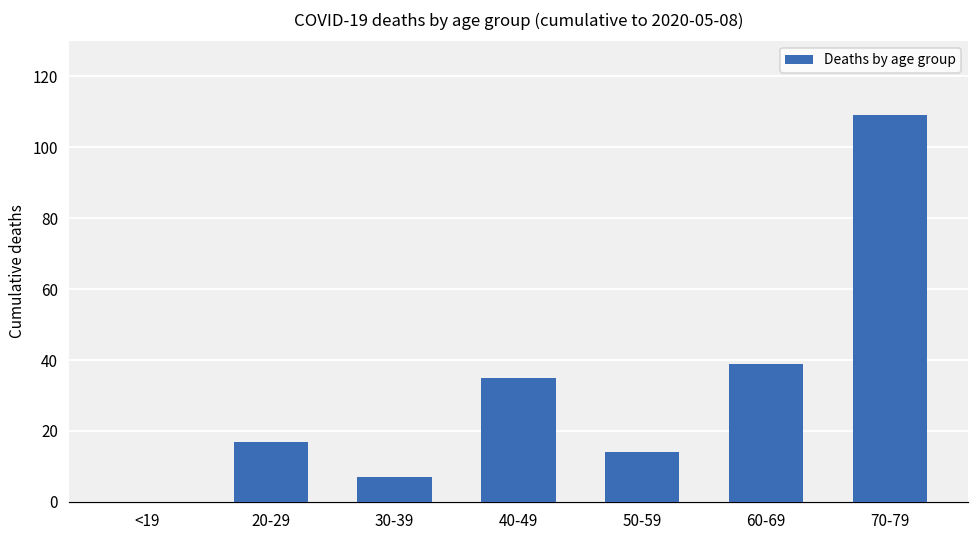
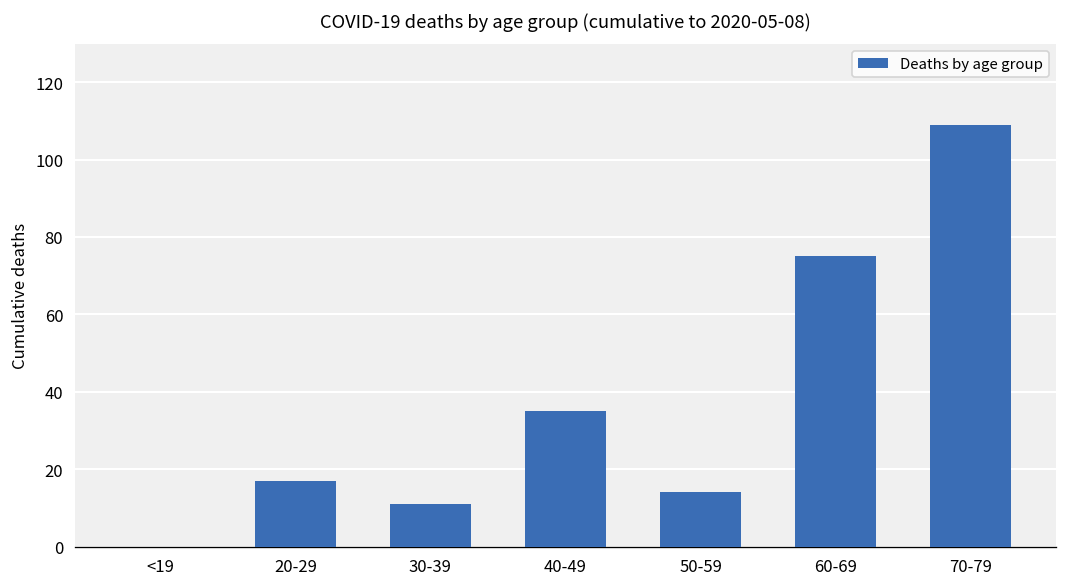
30-39: 7 -> 11
60-69: 39 -> 75
